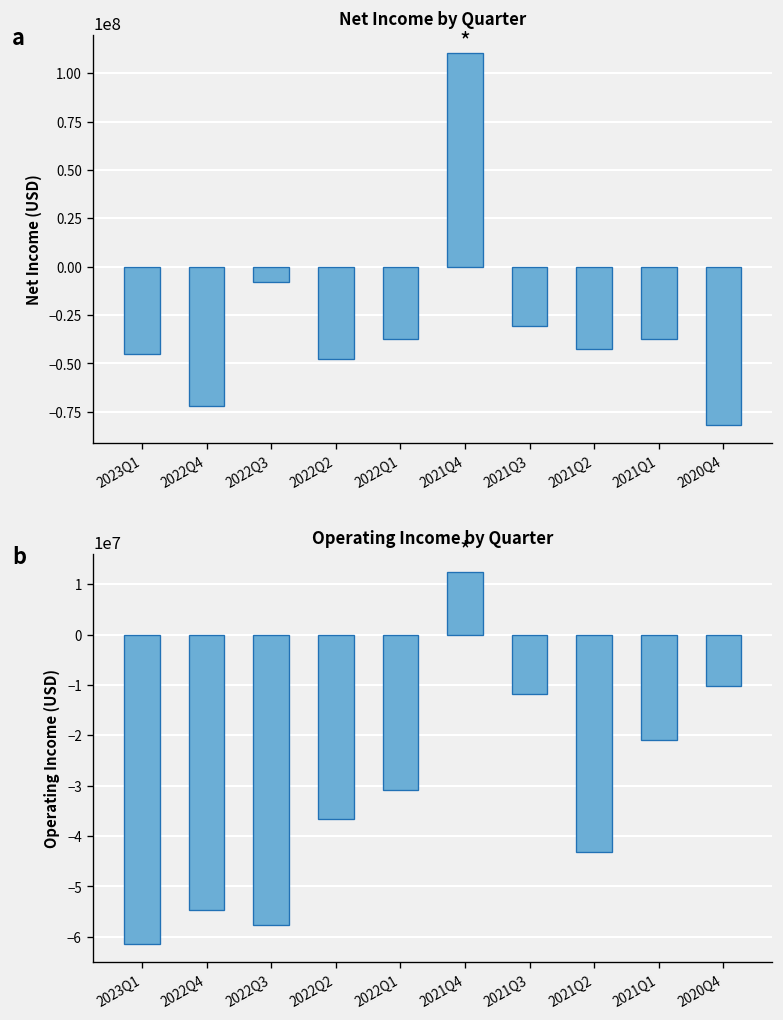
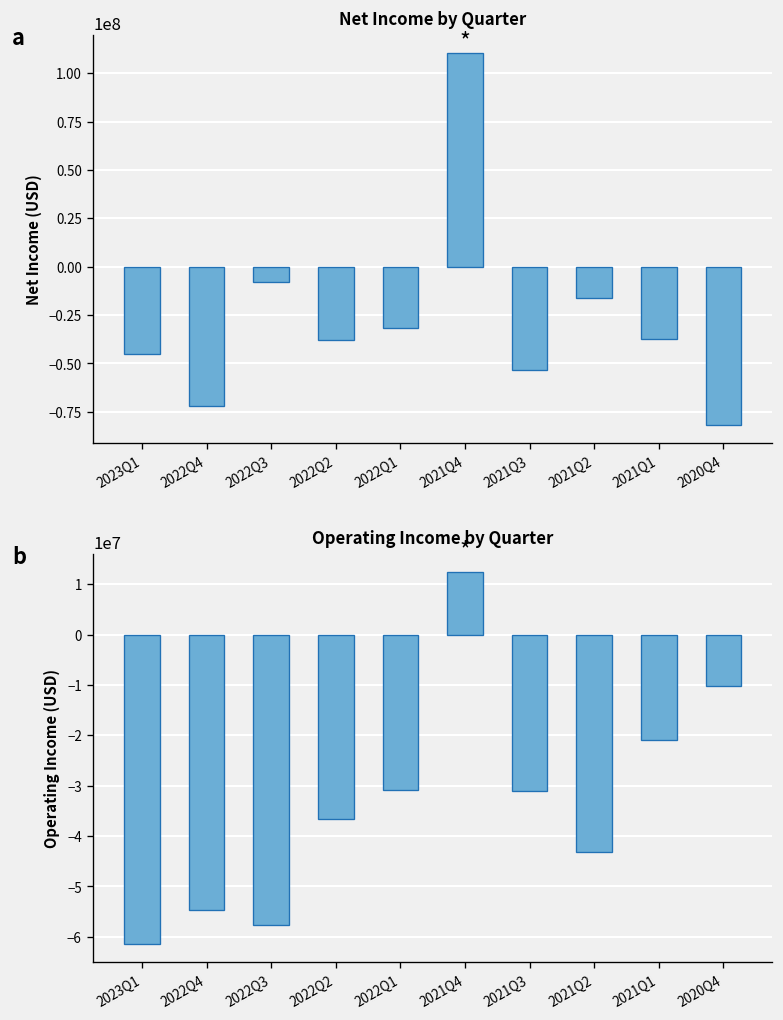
Net Income by Quarter, 2022Q2: -48000000 -> -38000000
Net Income by Quarter, 2022Q1: -37000000 -> -32000000
Net Income by Quarter, 2021Q3: -31000000 -> -54000000
Net Income by Quarter, 2021Q2: -43000000 -> -16000000
Operating Income by Quarter, 2021Q3: -12000000 -> -31000000
